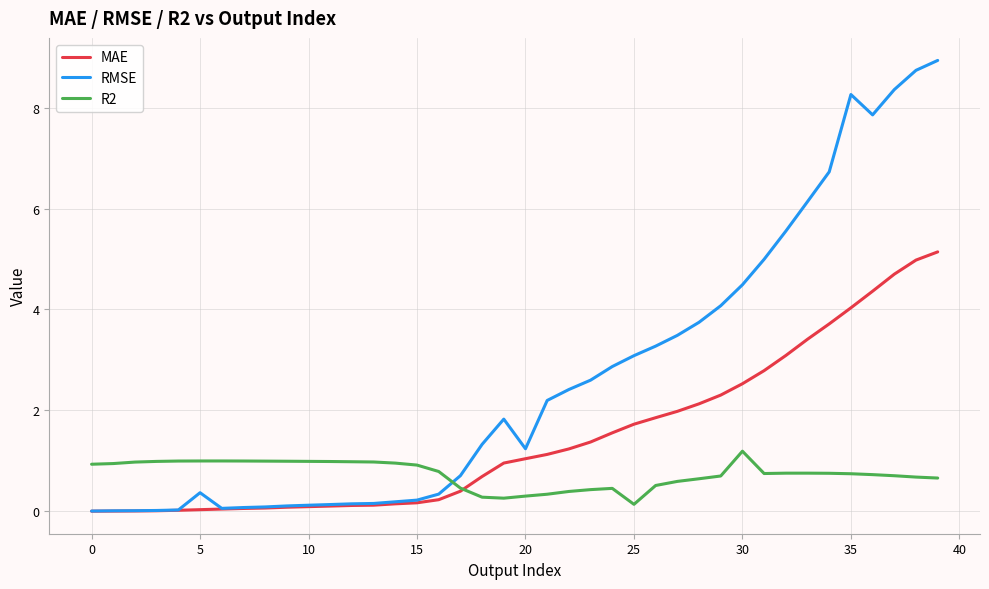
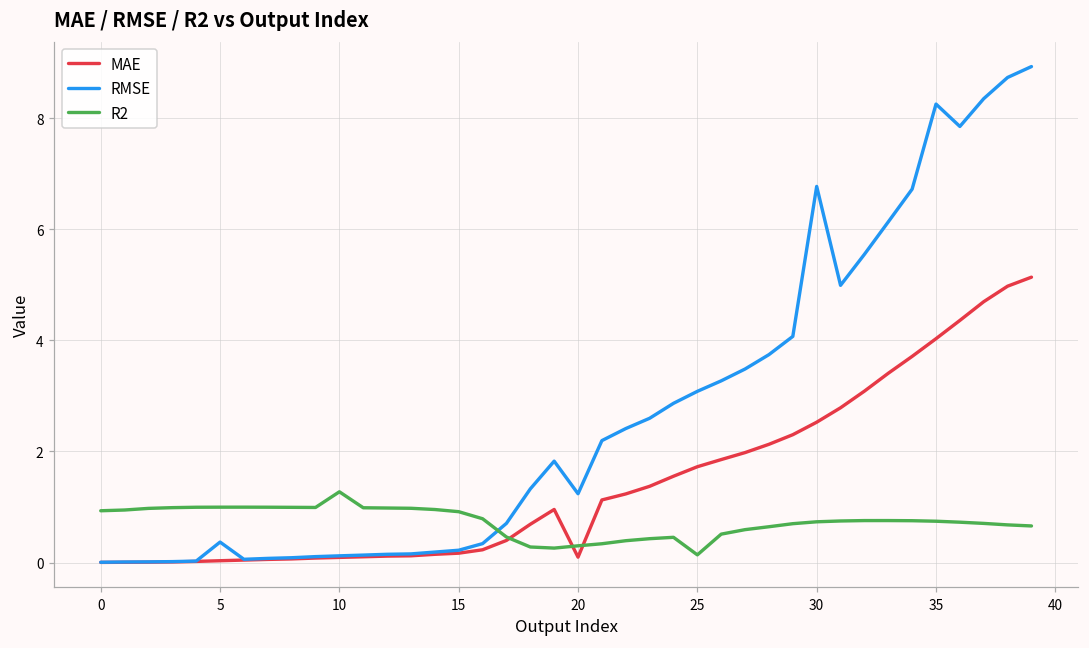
R2, 10: 1.0 -> 1.3
MAE, 20: 1.0 -> 0.1
RMSE, 30: 4.5 -> 6.8
R2, 30: 1.2 -> 0.7
